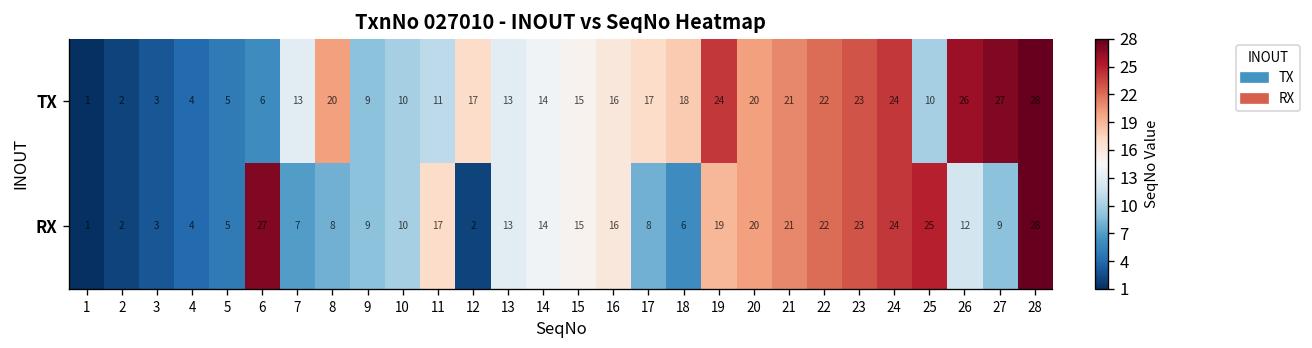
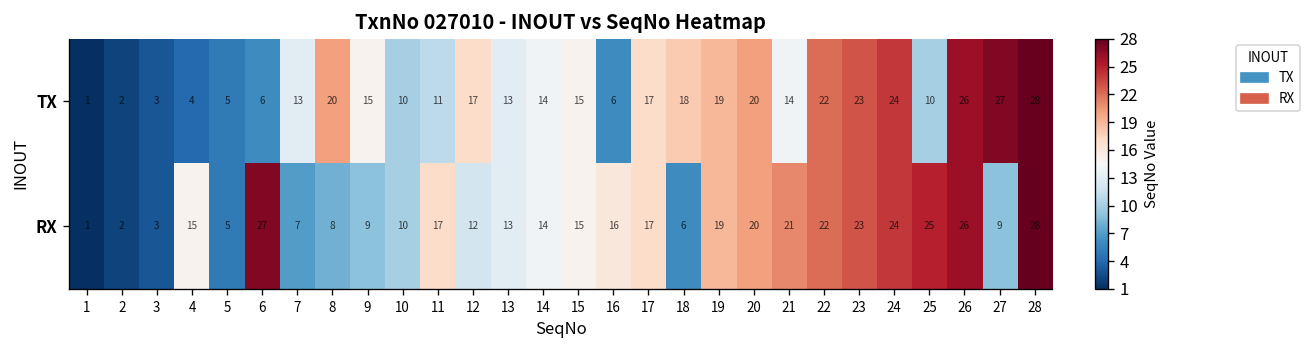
TX, 9: 9 -> 15
TX, 16: 16 -> 6
TX, 19: 24 -> 19
TX, 21: 21 -> 14
RX, 4: 4 -> 15
RX, 12: 2 -> 12
RX, 17: 8 -> 17
RX, 26: 12 -> 26
